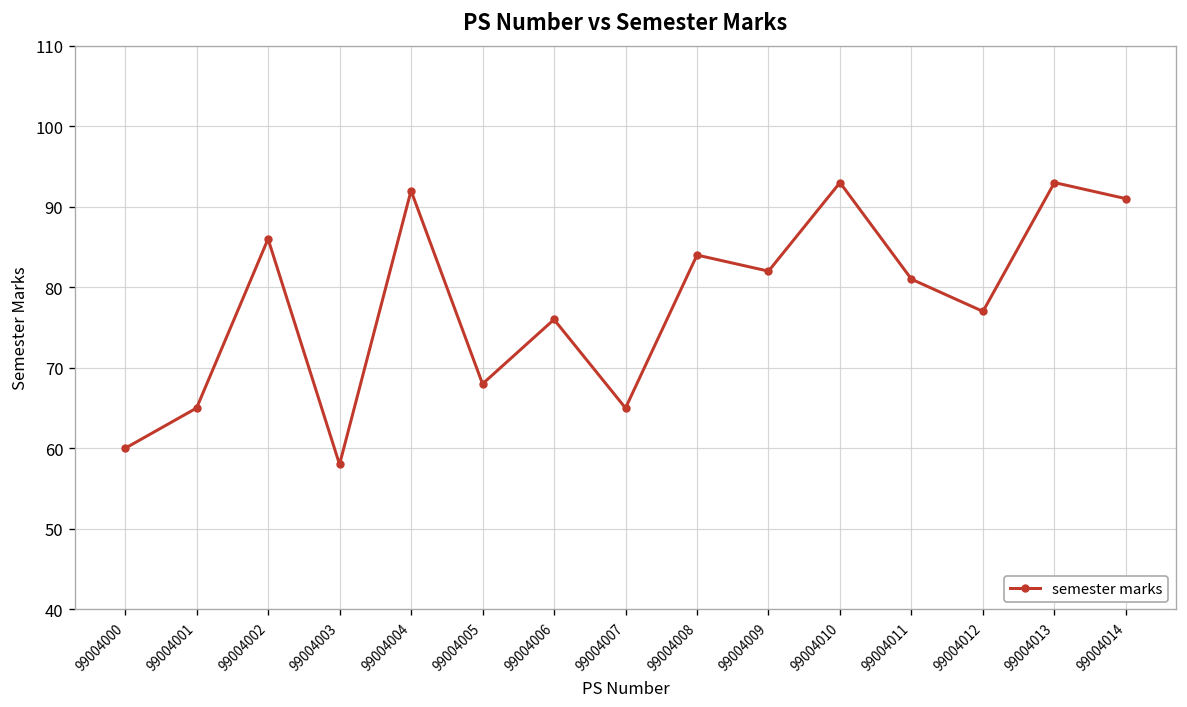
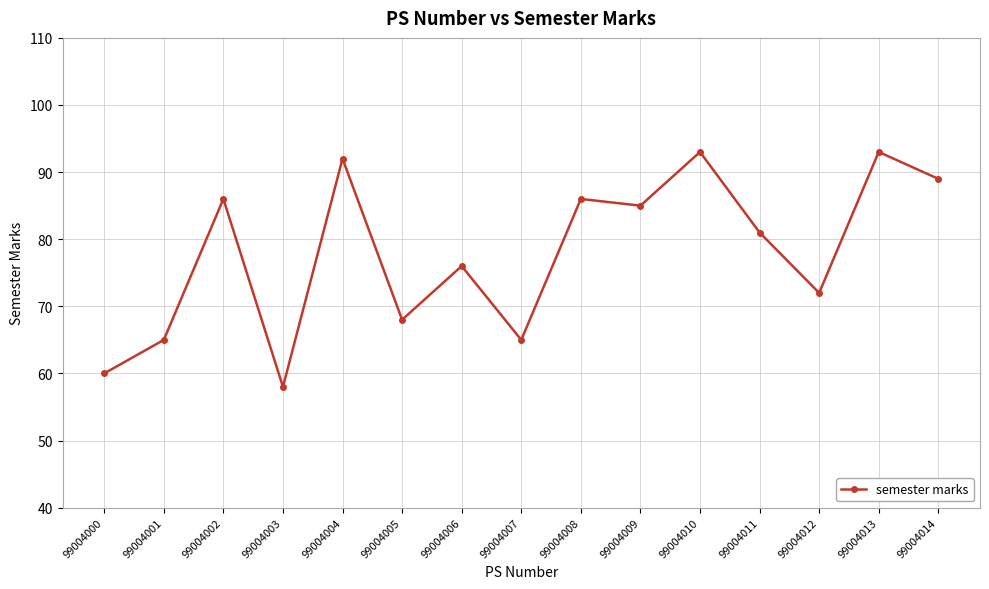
99004008: 84 -> 86
99004009: 82 -> 85
99004012: 77 -> 72
99004014: 91 -> 89
